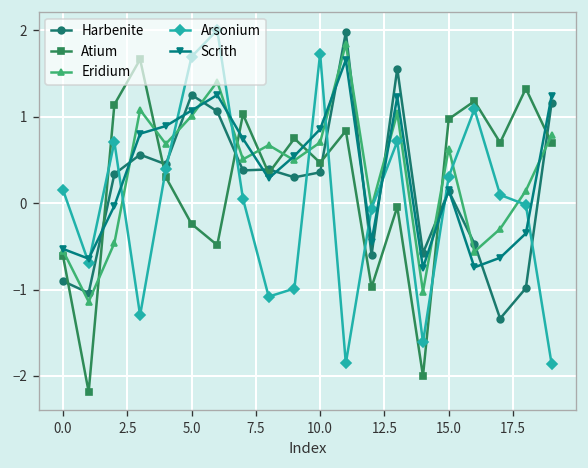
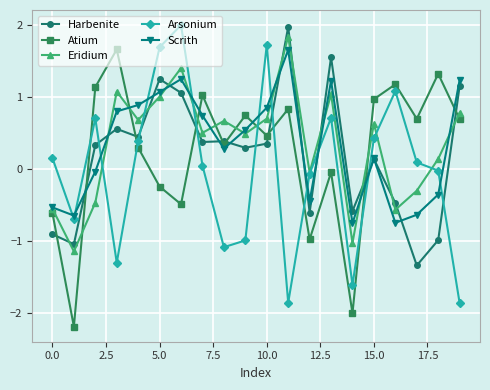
Arsonium, 15.0: 0.3 -> 0.4
